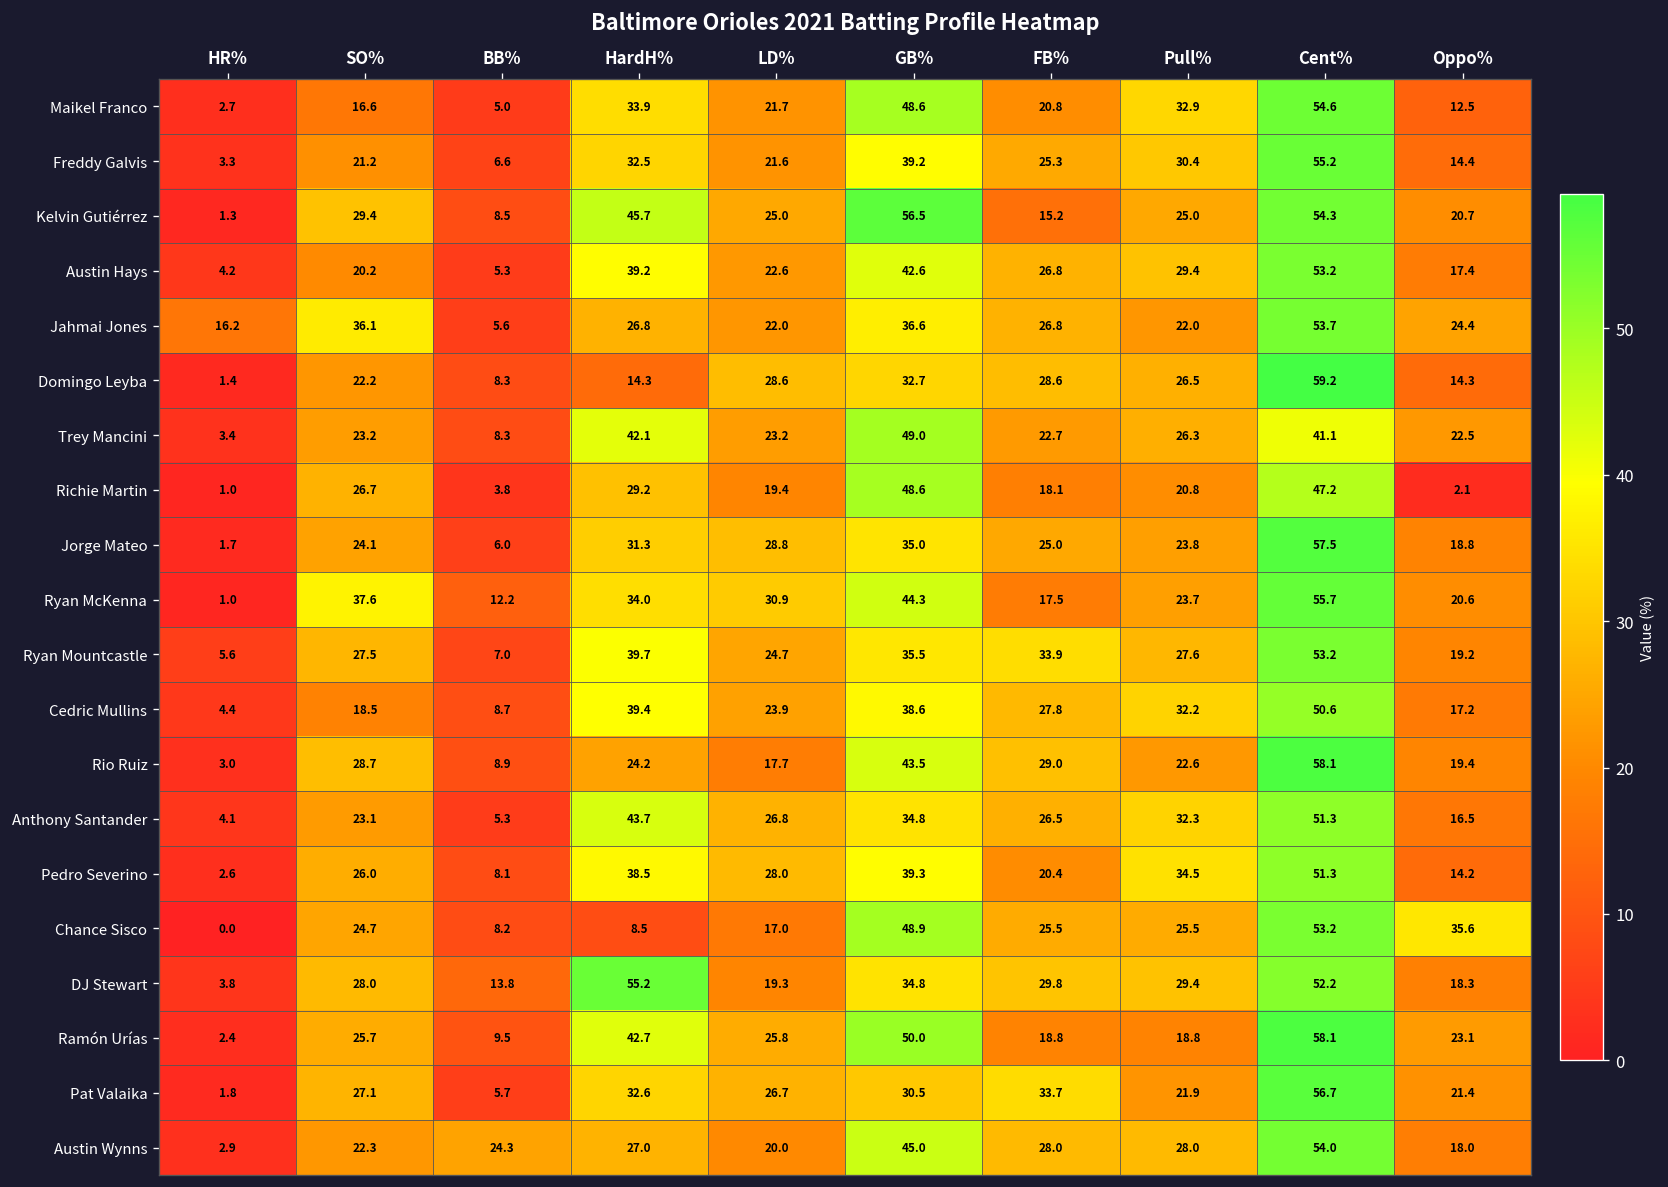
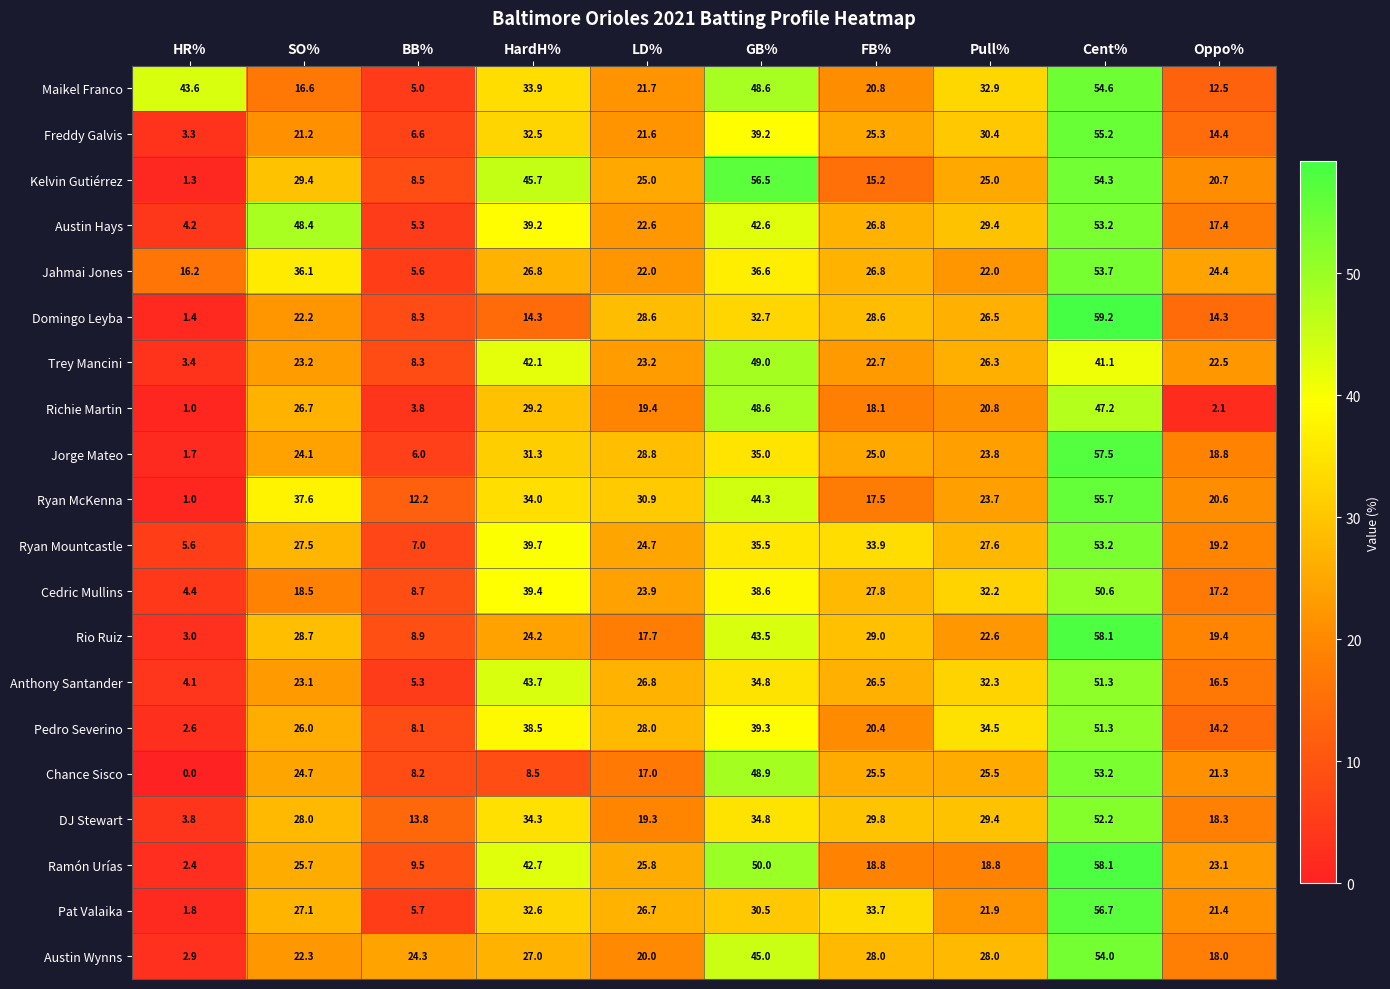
Maikel Franco, HR%: 2.7 -> 43.6
Austin Hays, SO%: 20.2 -> 48.4
Chance Sisco, Oppo%: 35.6 -> 21.3
DJ Stewart, HardH%: 55.2 -> 34.3
